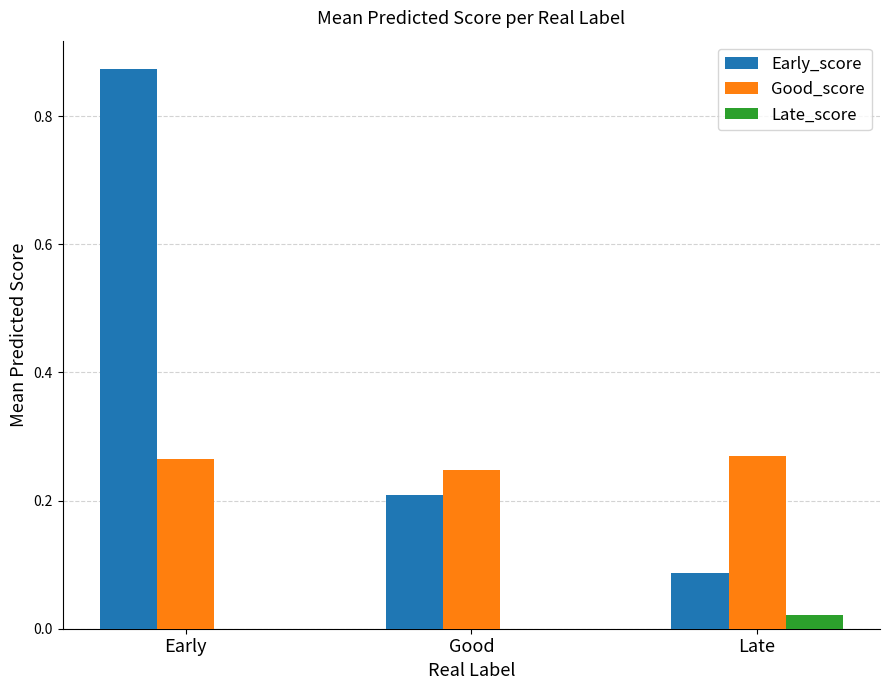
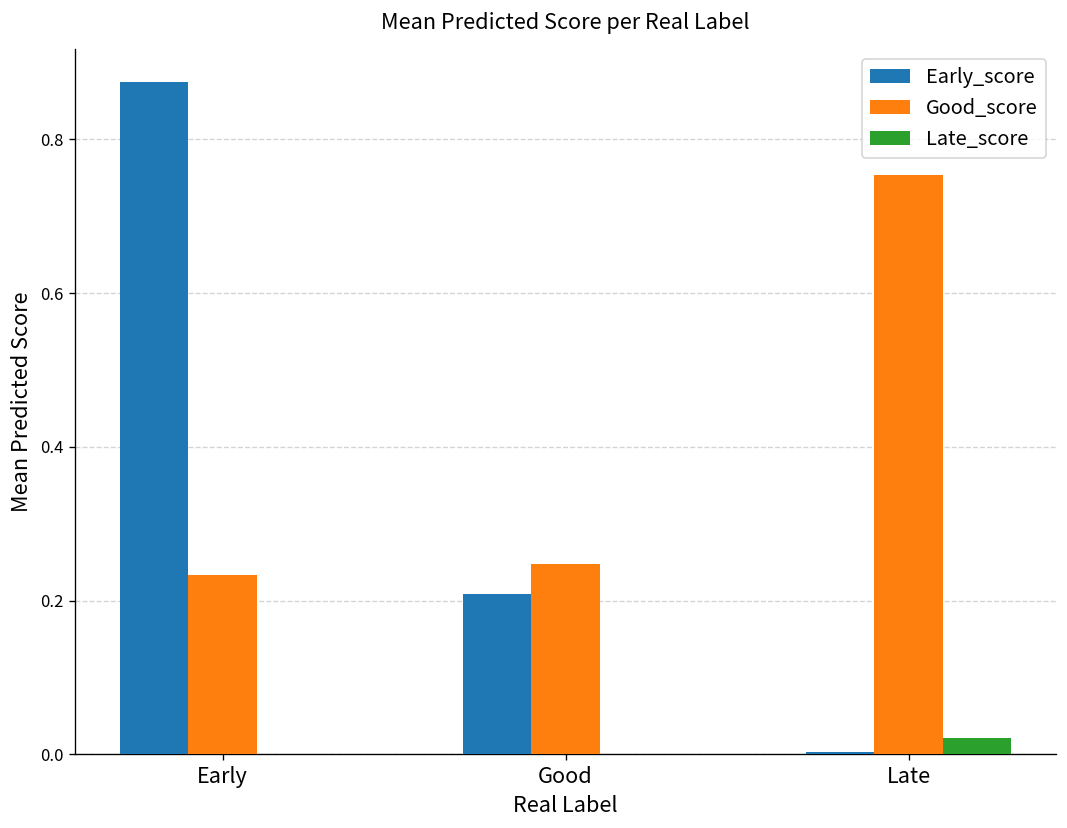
Good_score, Early: 0.27 -> 0.23
Early_score, Late: 0.09 -> 0.00
Good_score, Late: 0.27 -> 0.75
